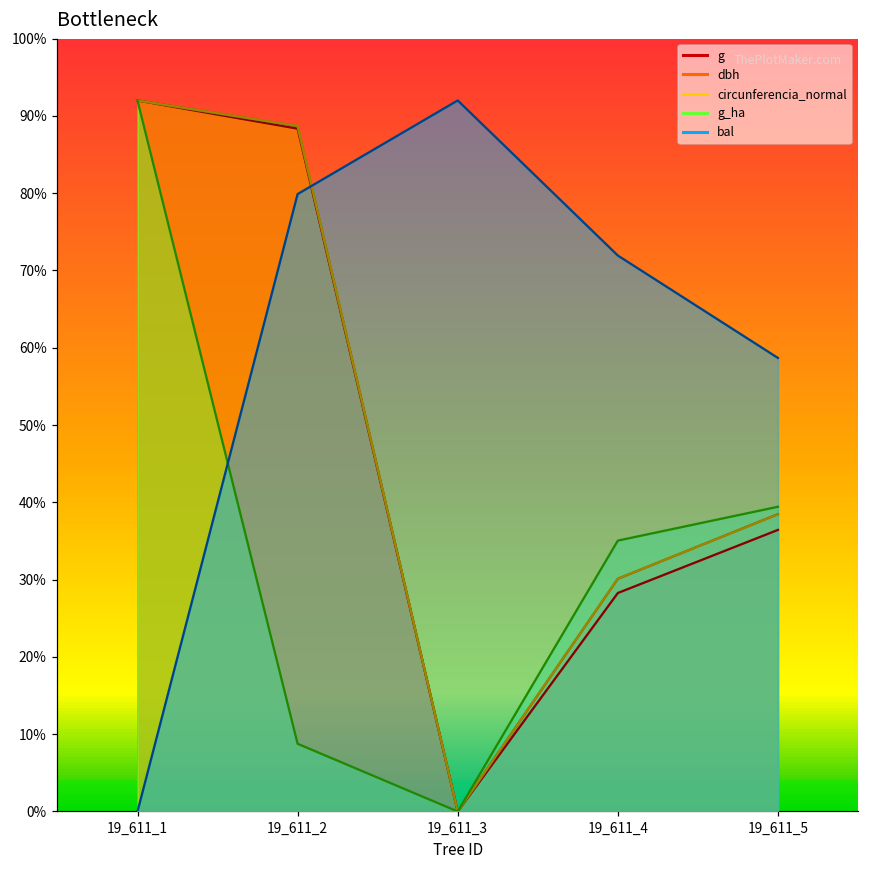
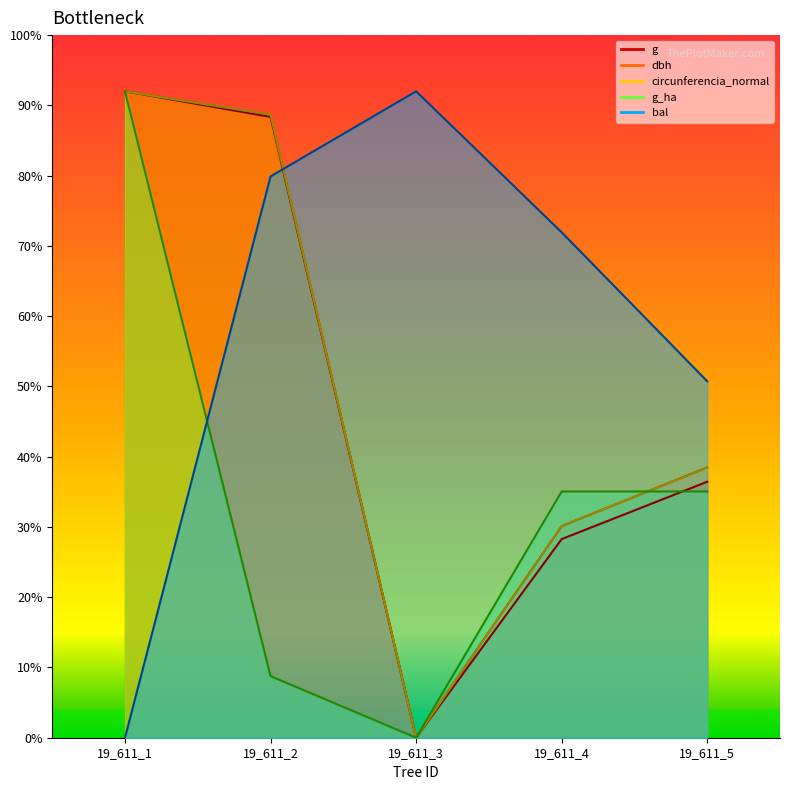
g_ha, 19_611_5: 39% -> 35%
bal, 19_611_5: 59% -> 51%
